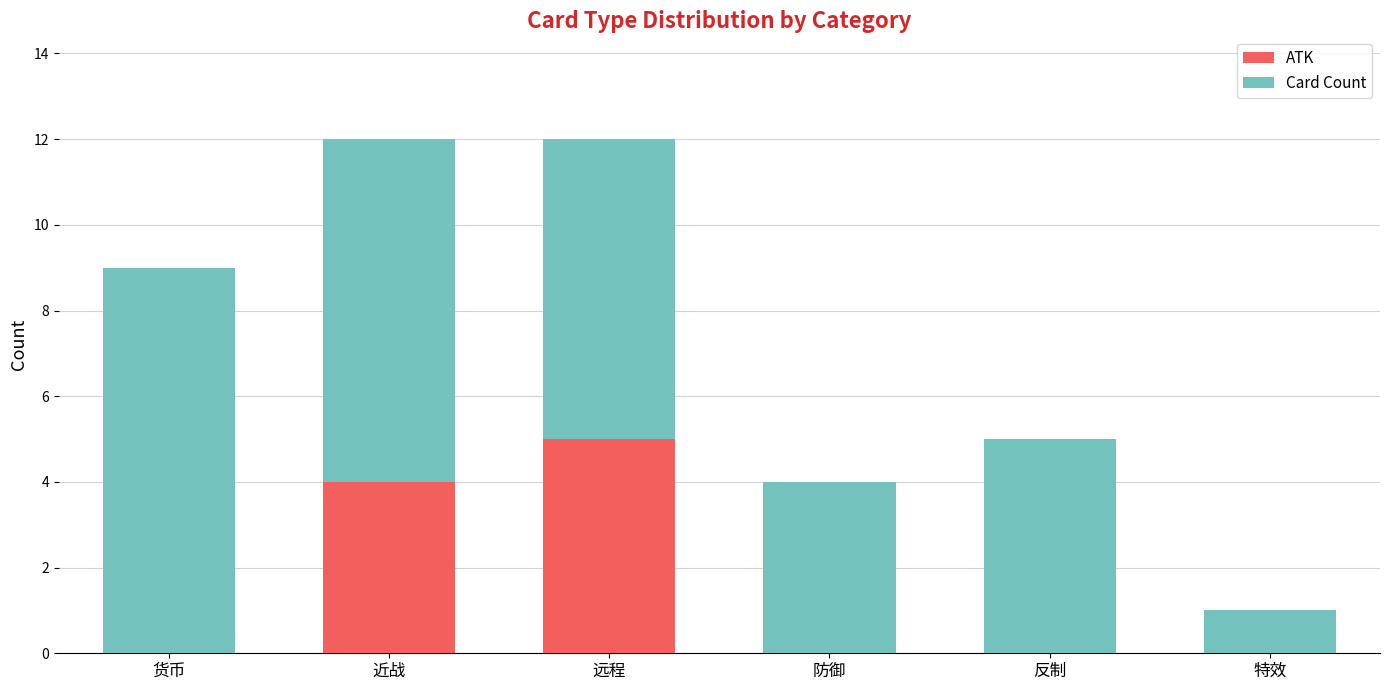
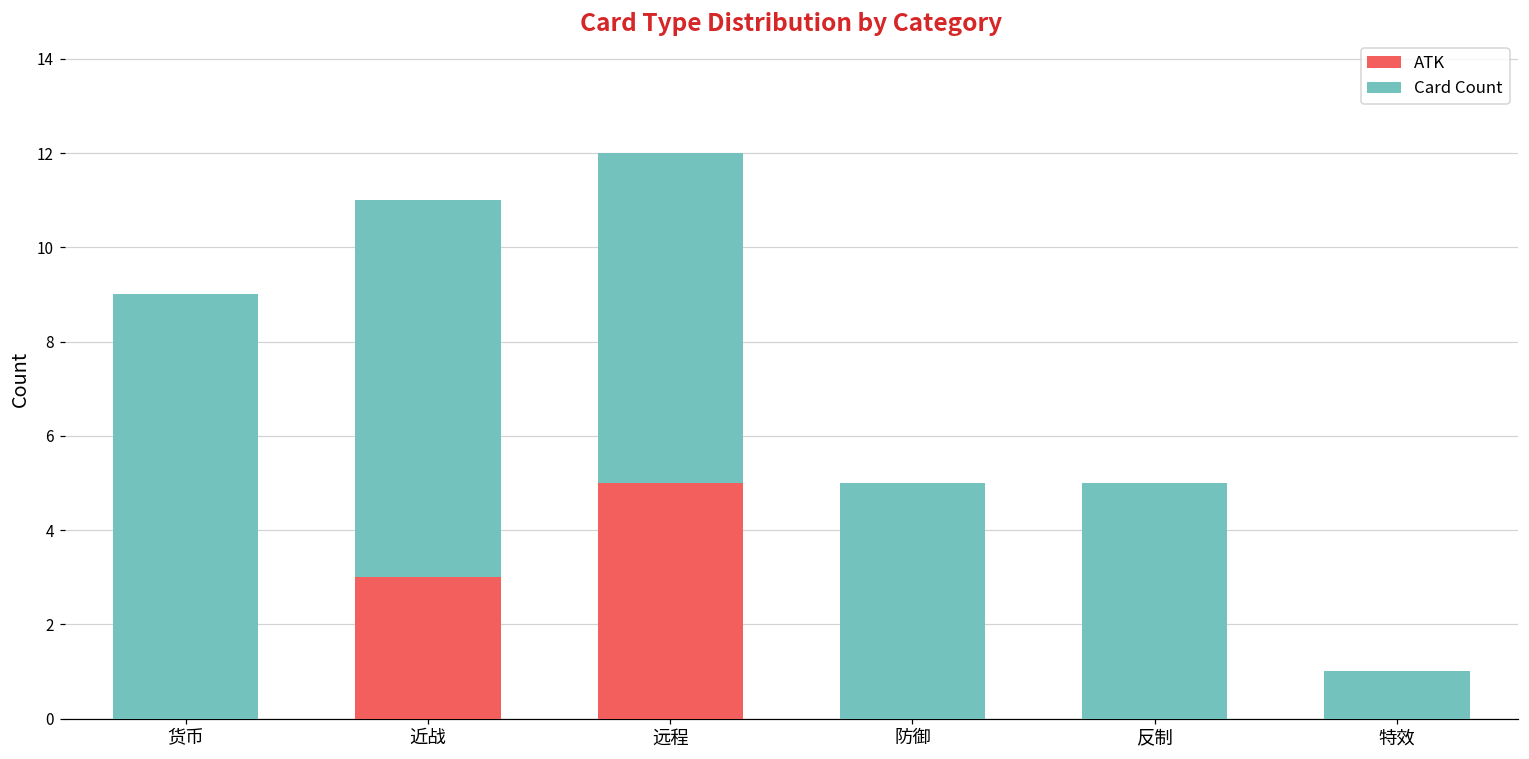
ATK, 近战: 4 -> 3
Card Count, 防御: 4 -> 5
